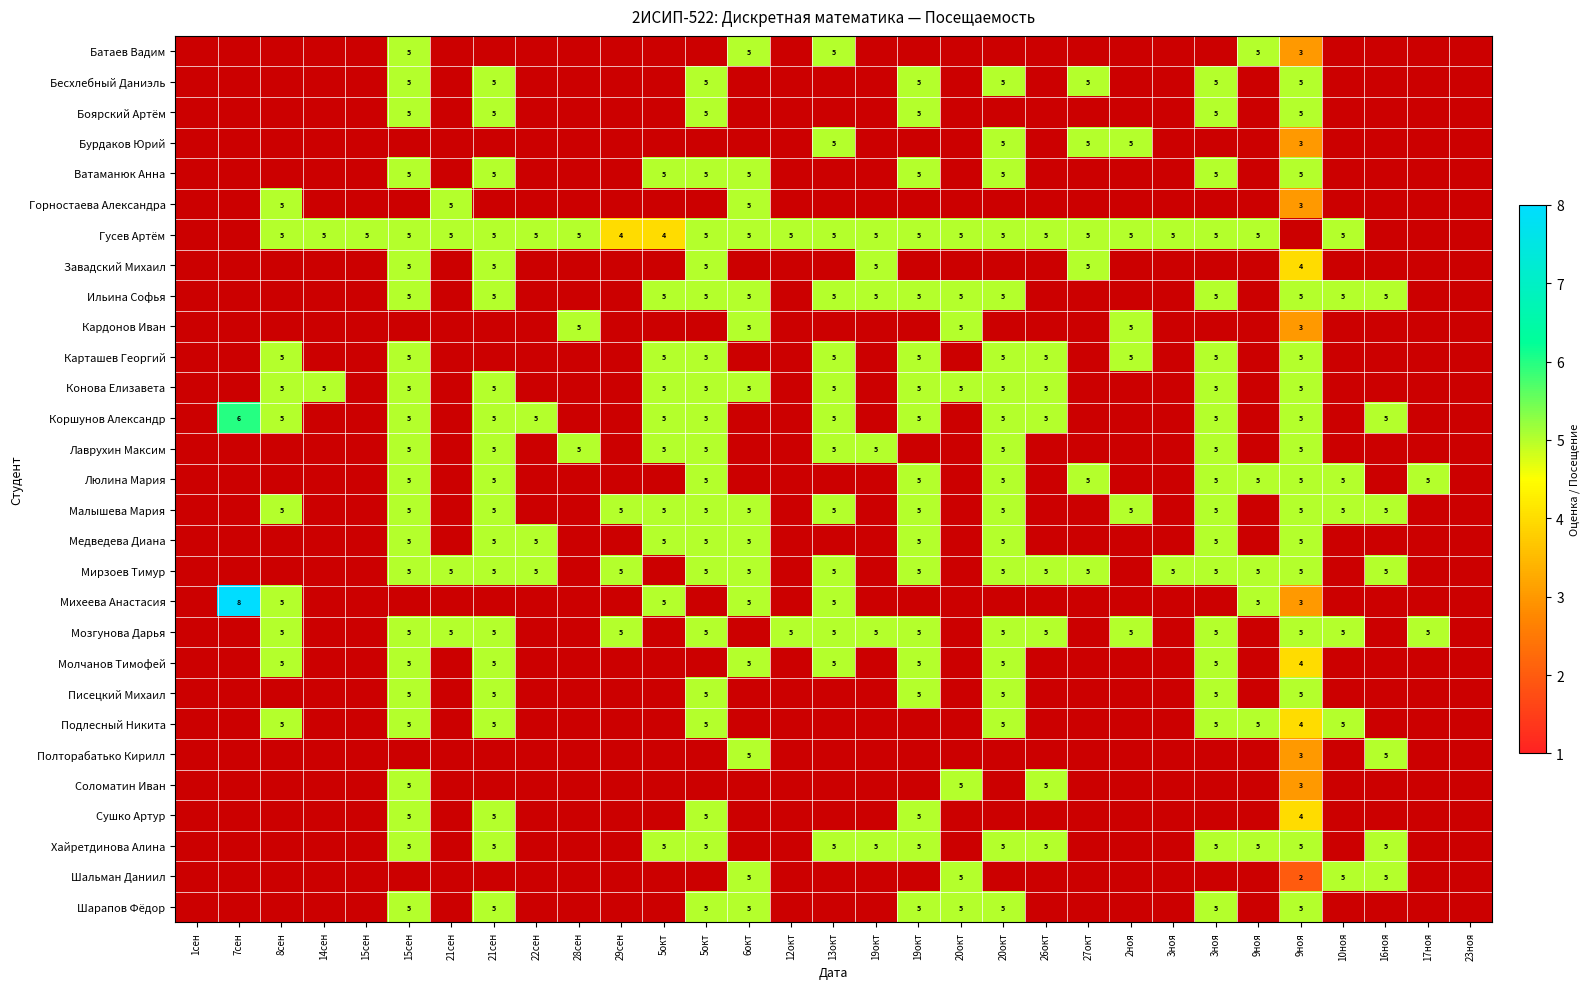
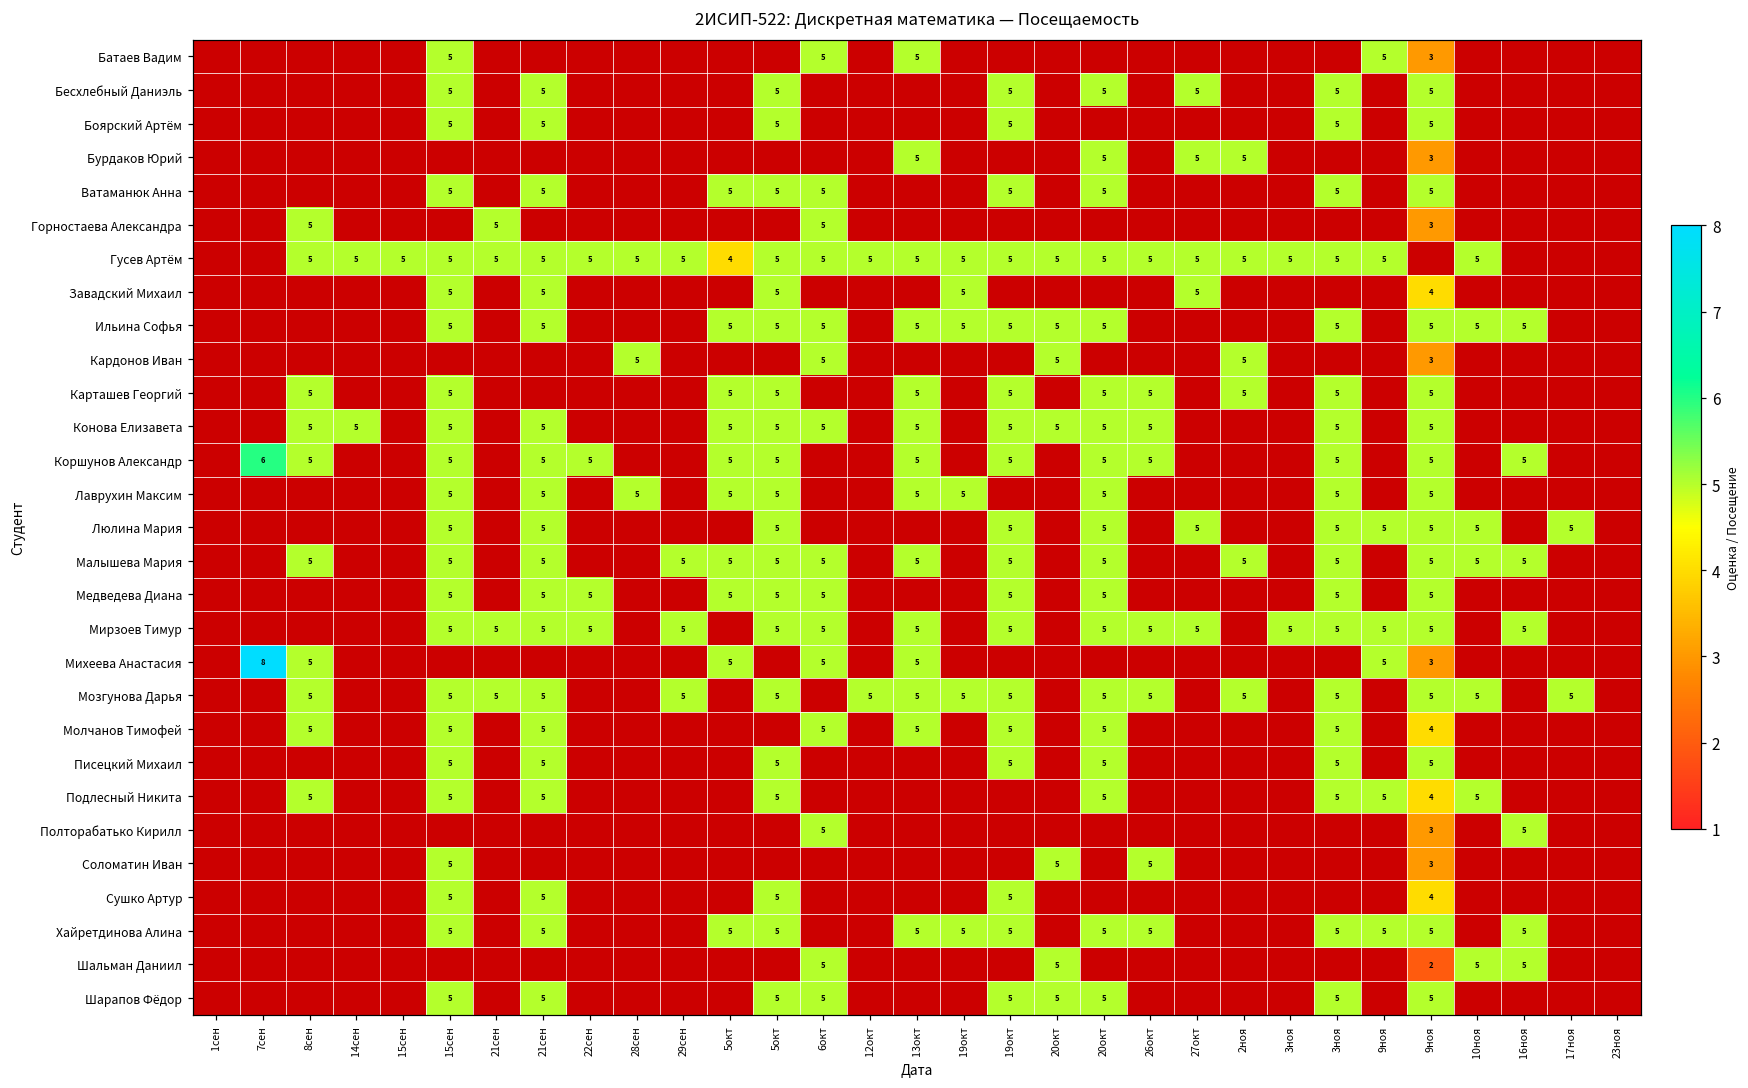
Гусев Артём, 29сен: 4 -> 5
